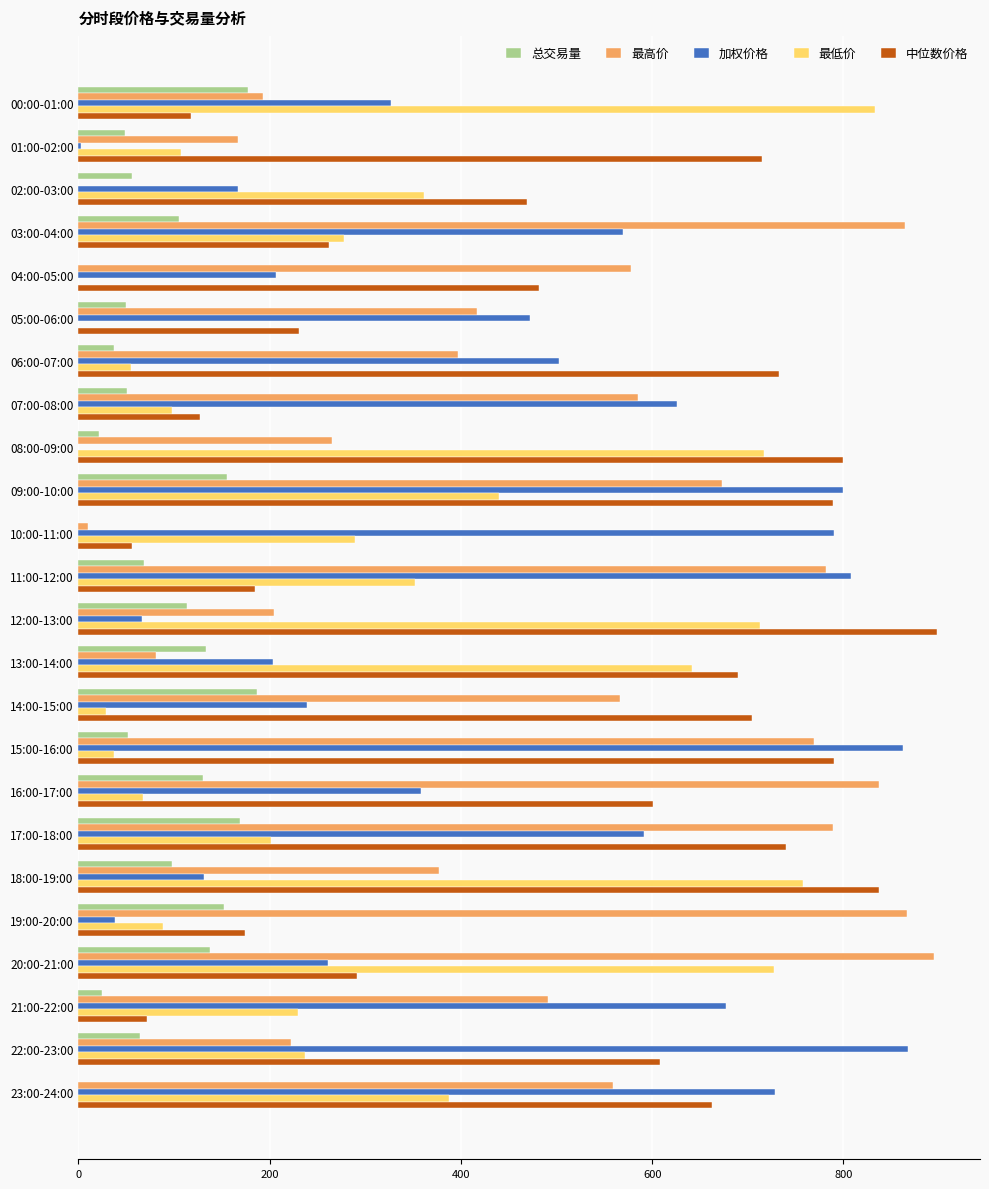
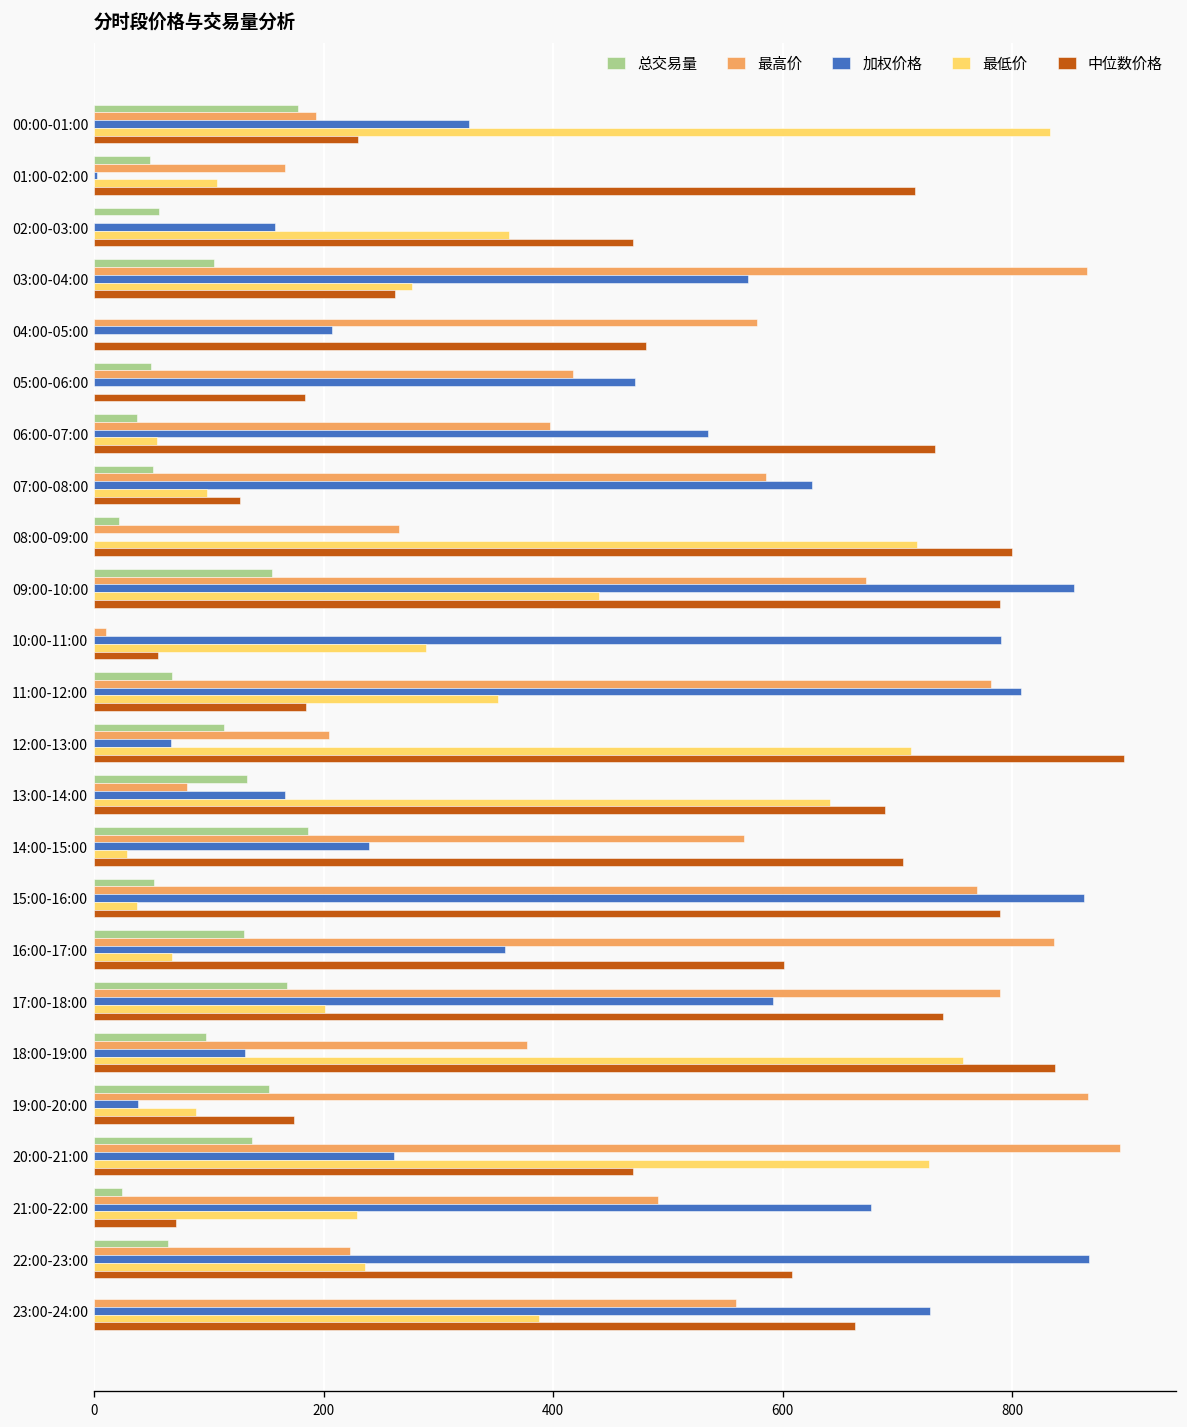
中位数价格, 00:00-01:00: 120 -> 230
加权价格, 02:00-03:00: 170 -> 160
中位数价格, 05:00-06:00: 230 -> 180
加权价格, 06:00-07:00: 500 -> 530
加权价格, 09:00-10:00: 800 -> 850
加权价格, 13:00-14:00: 200 -> 170
中位数价格, 20:00-21:00: 290 -> 470
